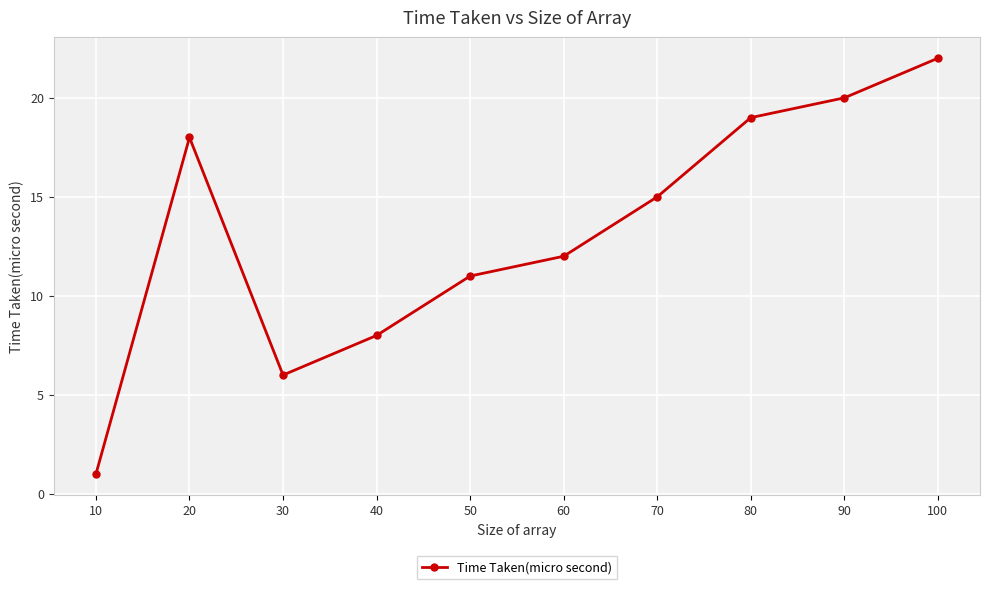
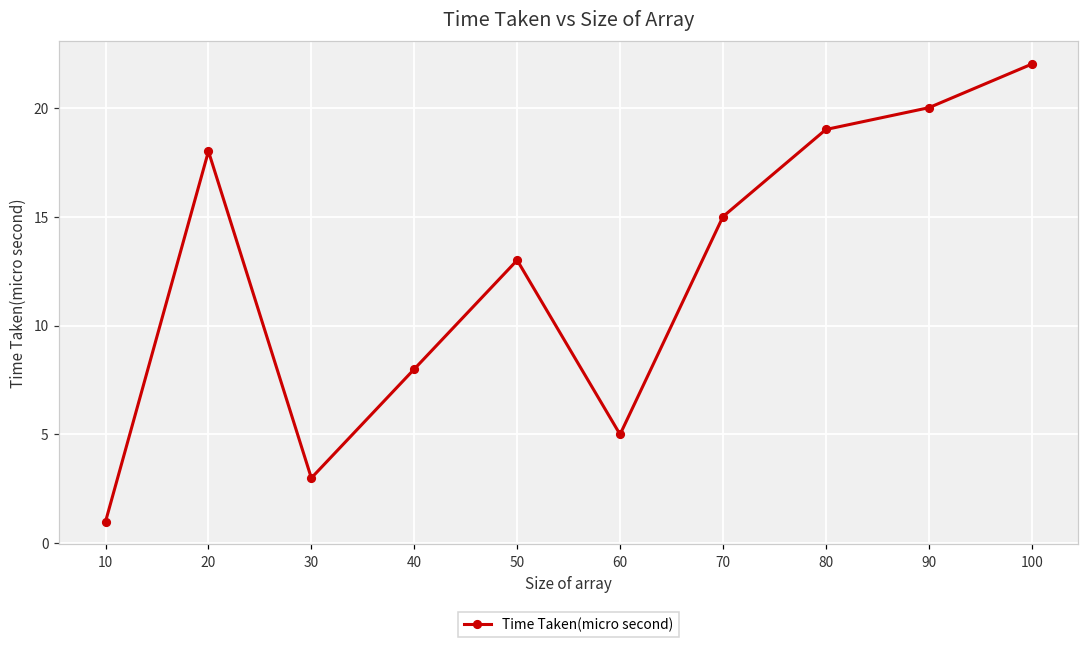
30: 6 -> 3
50: 11 -> 13
60: 12 -> 5
